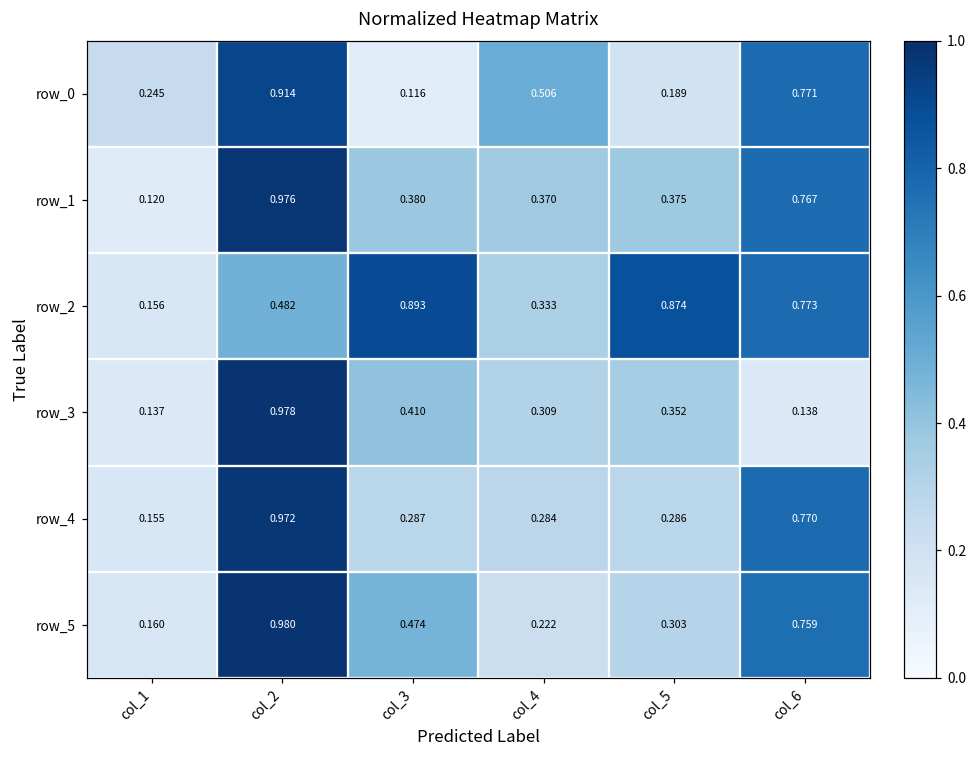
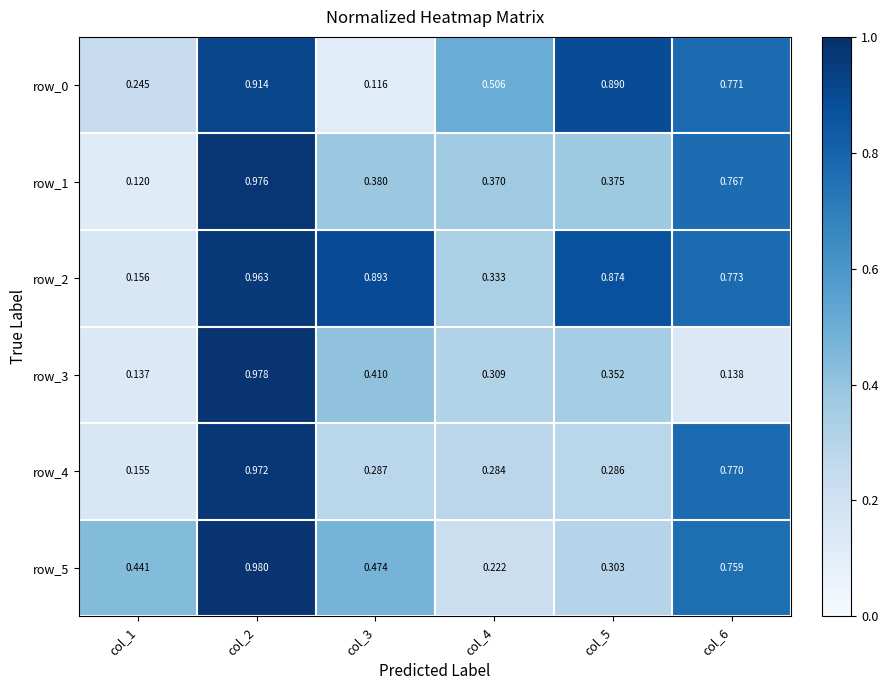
row_0, col_5: 0.189 -> 0.890
row_2, col_2: 0.482 -> 0.963
row_5, col_1: 0.160 -> 0.441
